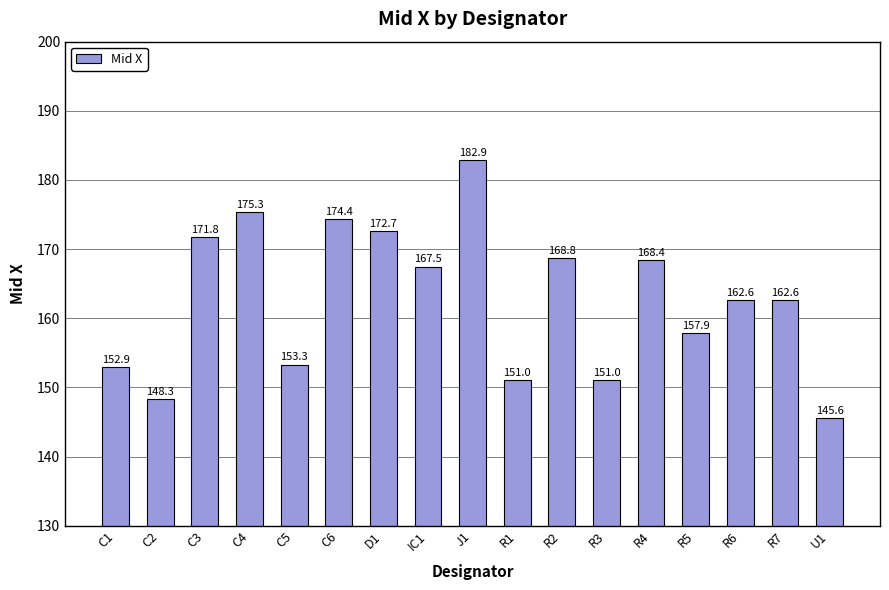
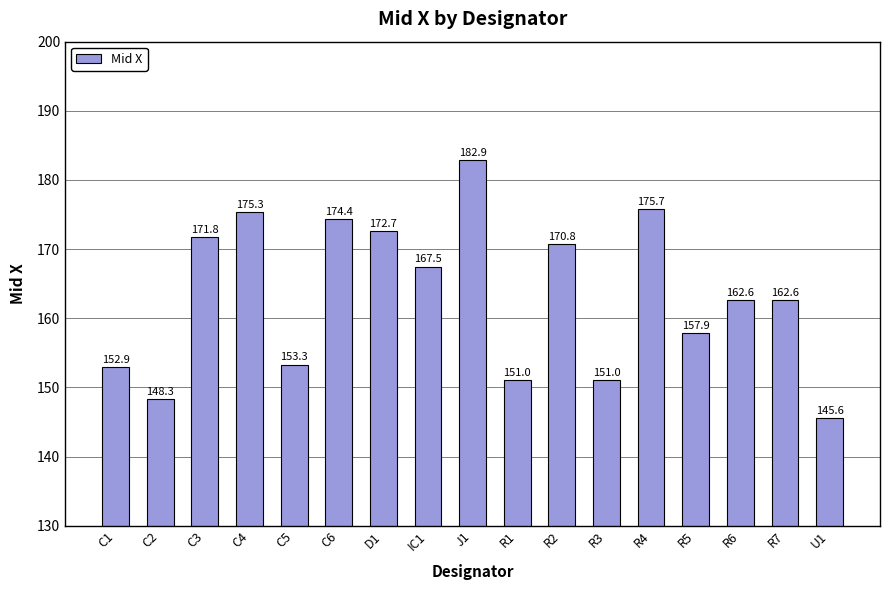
R2: 168.8 -> 170.8
R4: 168.4 -> 175.7
